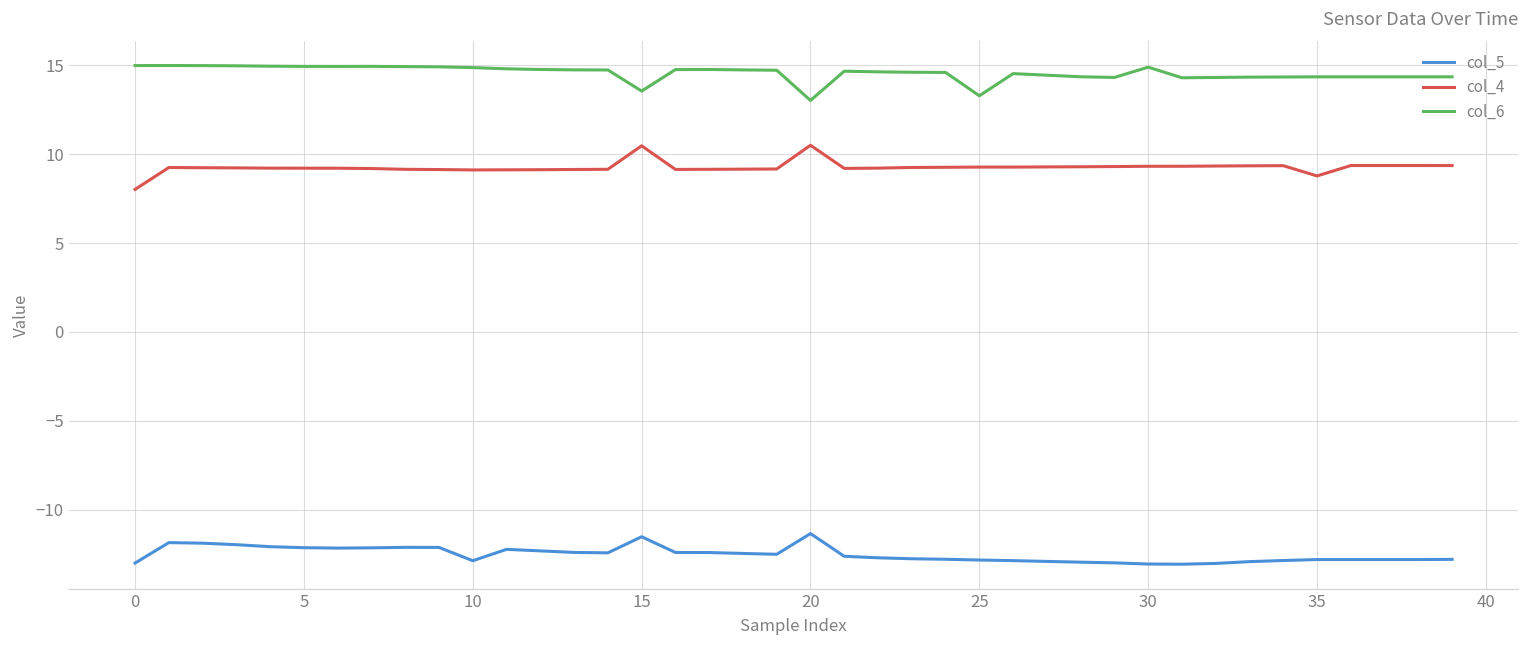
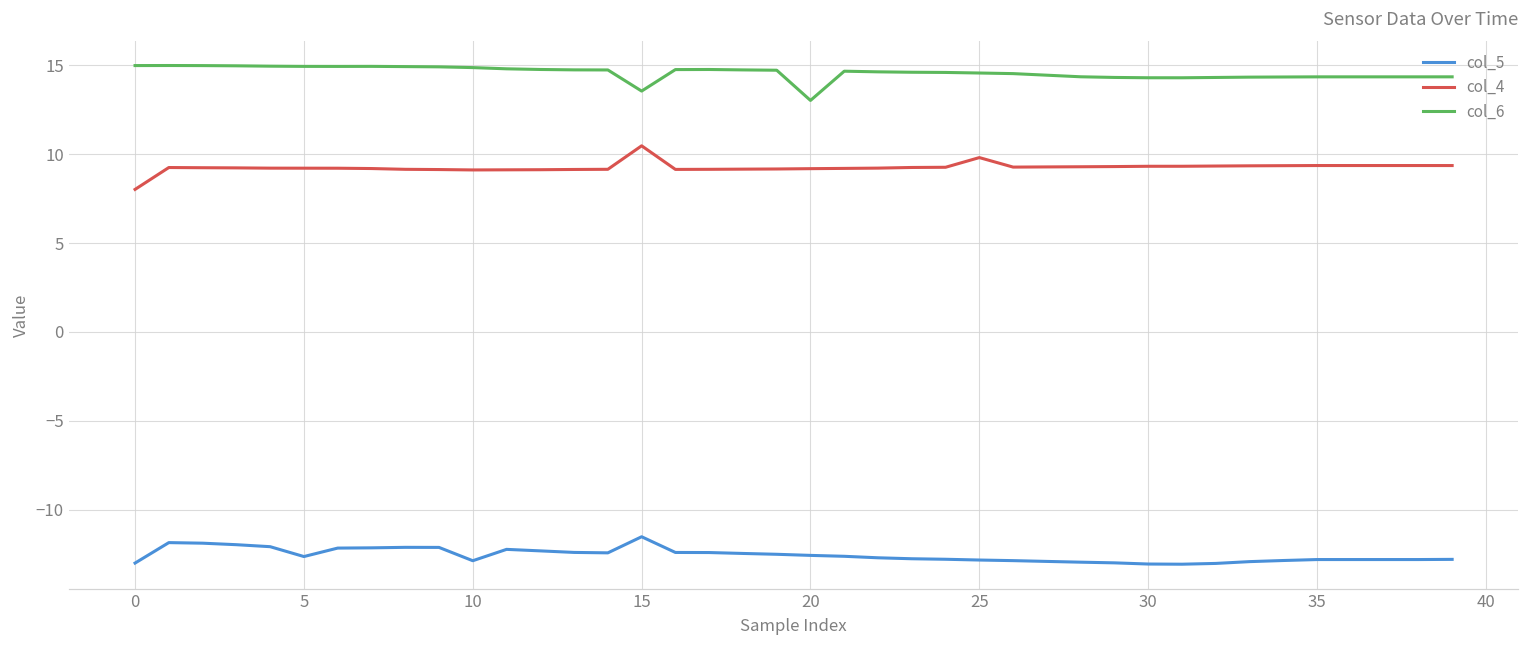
col_5, 5: -12.1 -> -12.6
col_5, 20: -11.3 -> -12.6
col_4, 20: 10.5 -> 9.2
col_4, 25: 9.3 -> 9.8
col_6, 25: 13.3 -> 14.6
col_6, 30: 14.9 -> 14.3
col_4, 35: 8.8 -> 9.4
